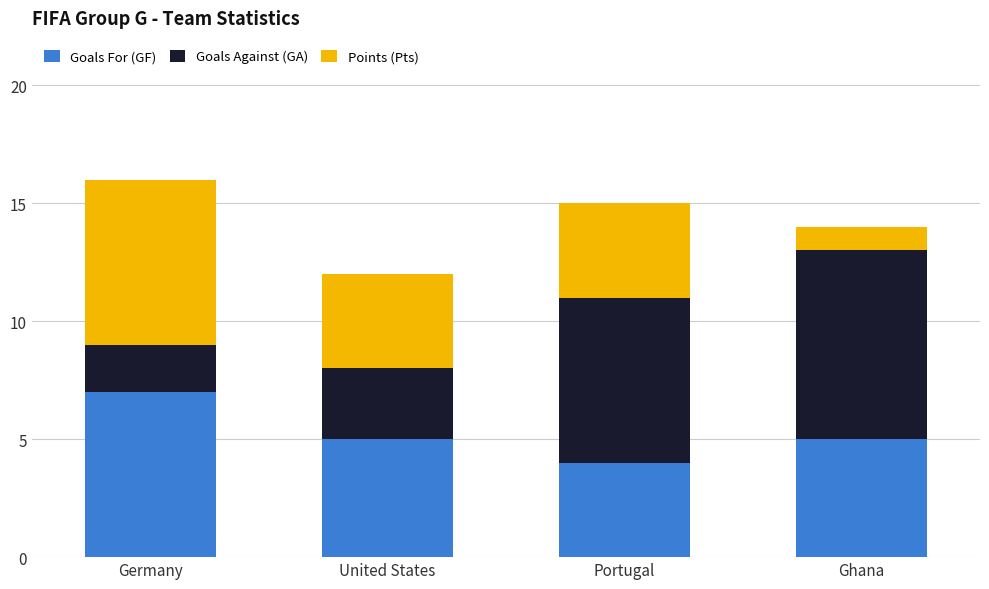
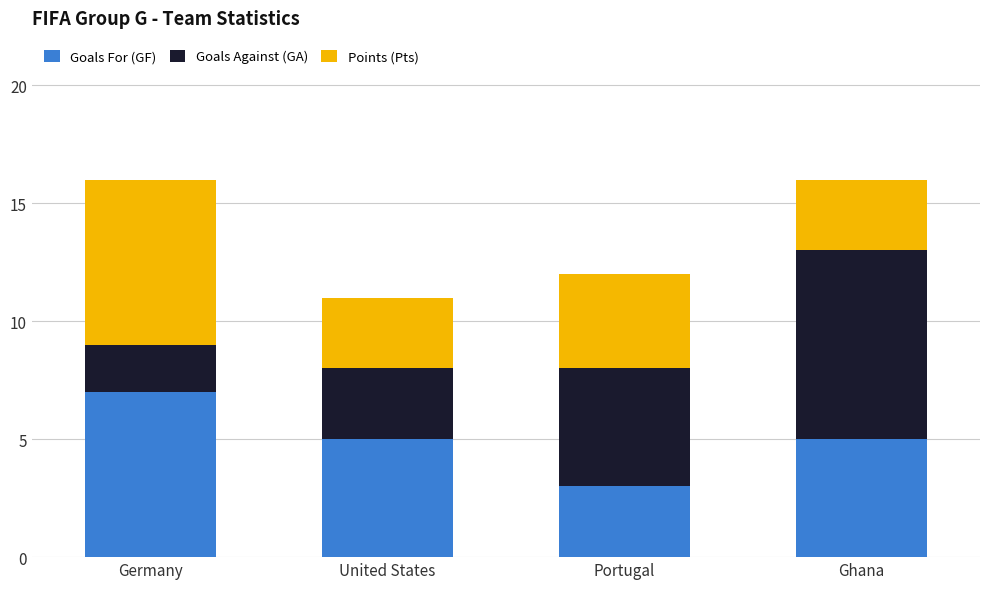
Points (Pts), United States: 4 -> 3
Goals For (GF), Portugal: 4 -> 3
Goals Against (GA), Portugal: 7 -> 5
Points (Pts), Ghana: 1 -> 3
